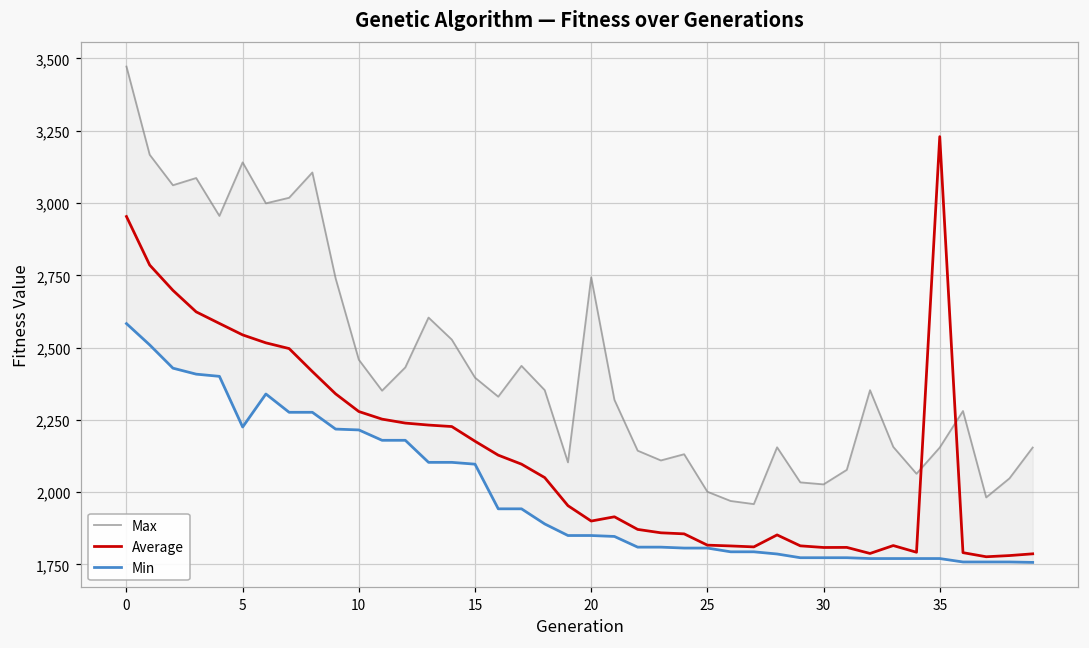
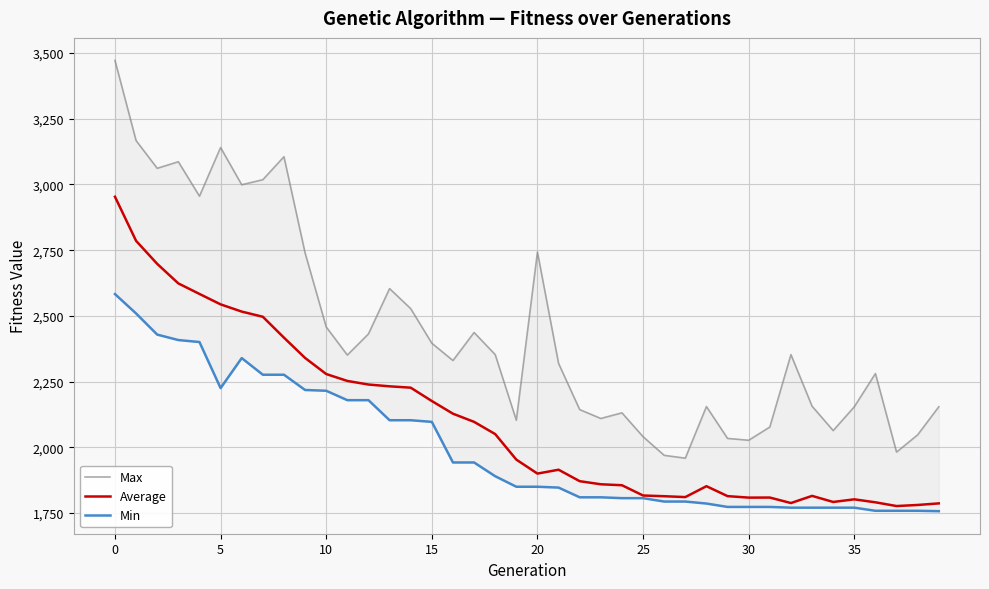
Max, 25: 2,000 -> 2,040
Average, 35: 3,230 -> 1,800
